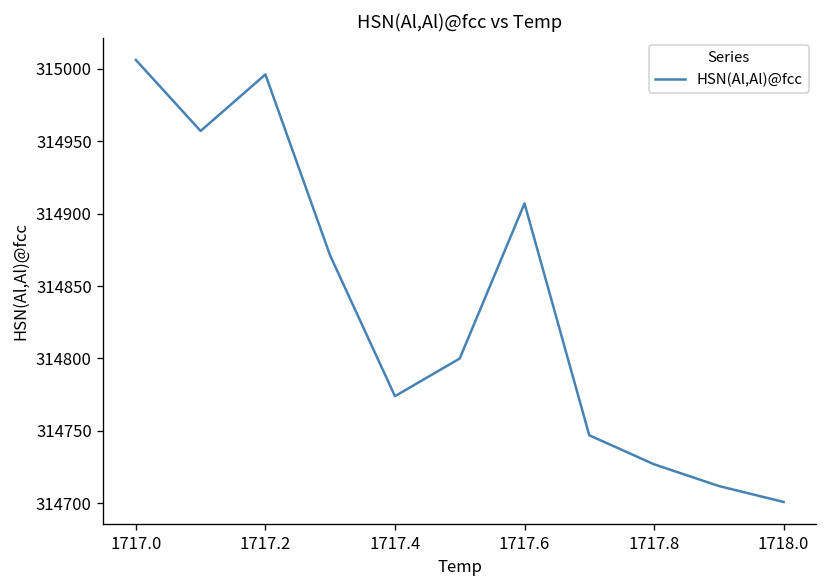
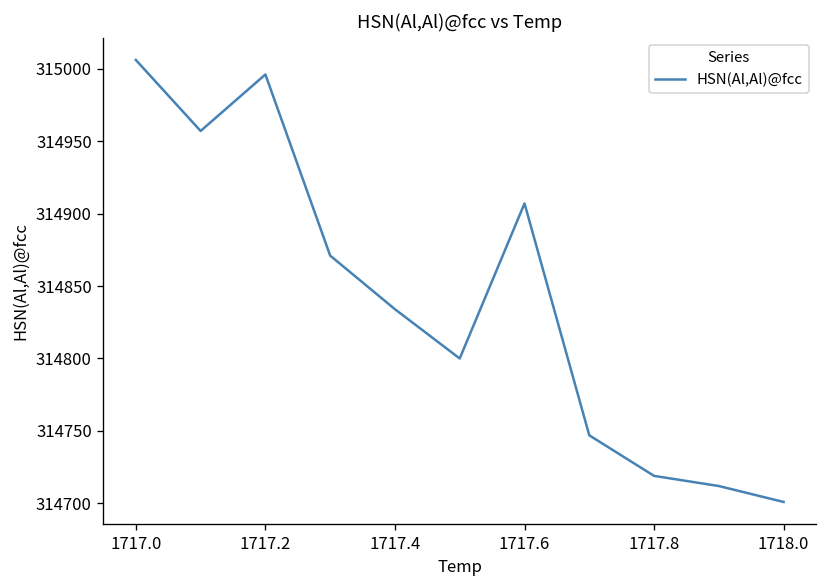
1717.4: 314774 -> 314834
1717.8: 314727 -> 314719
